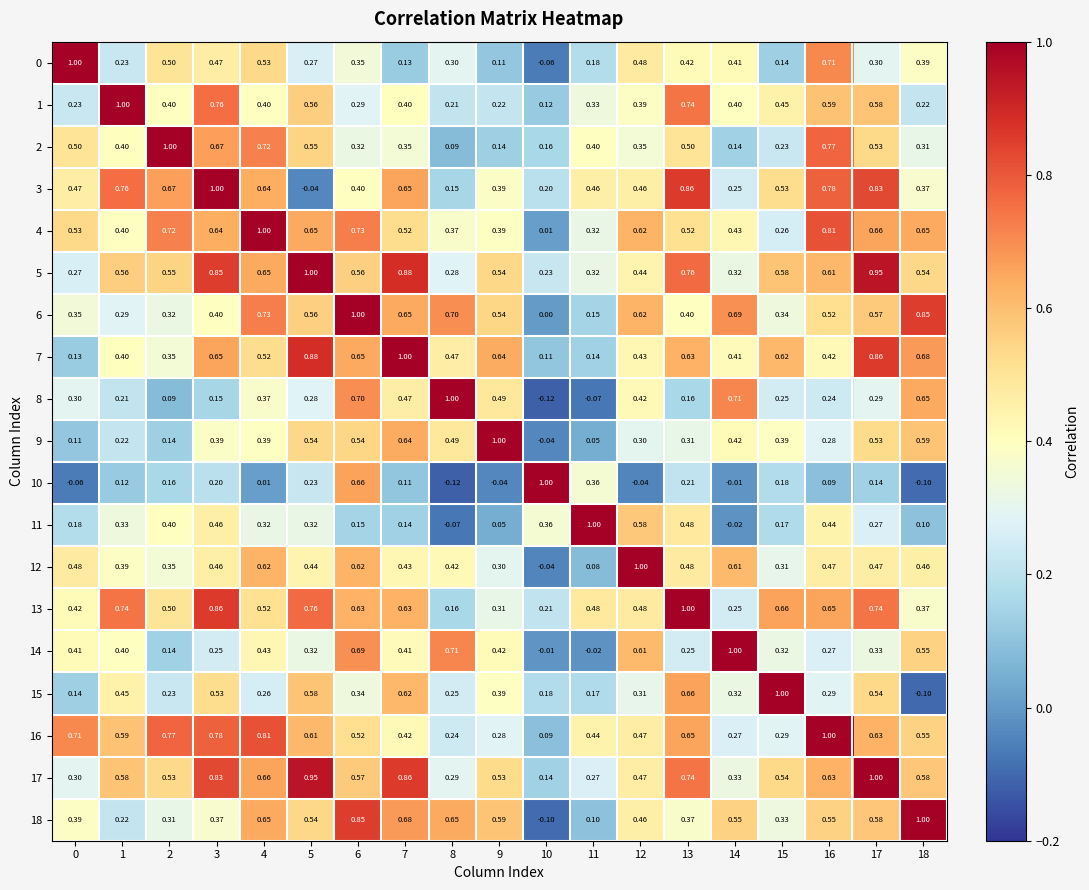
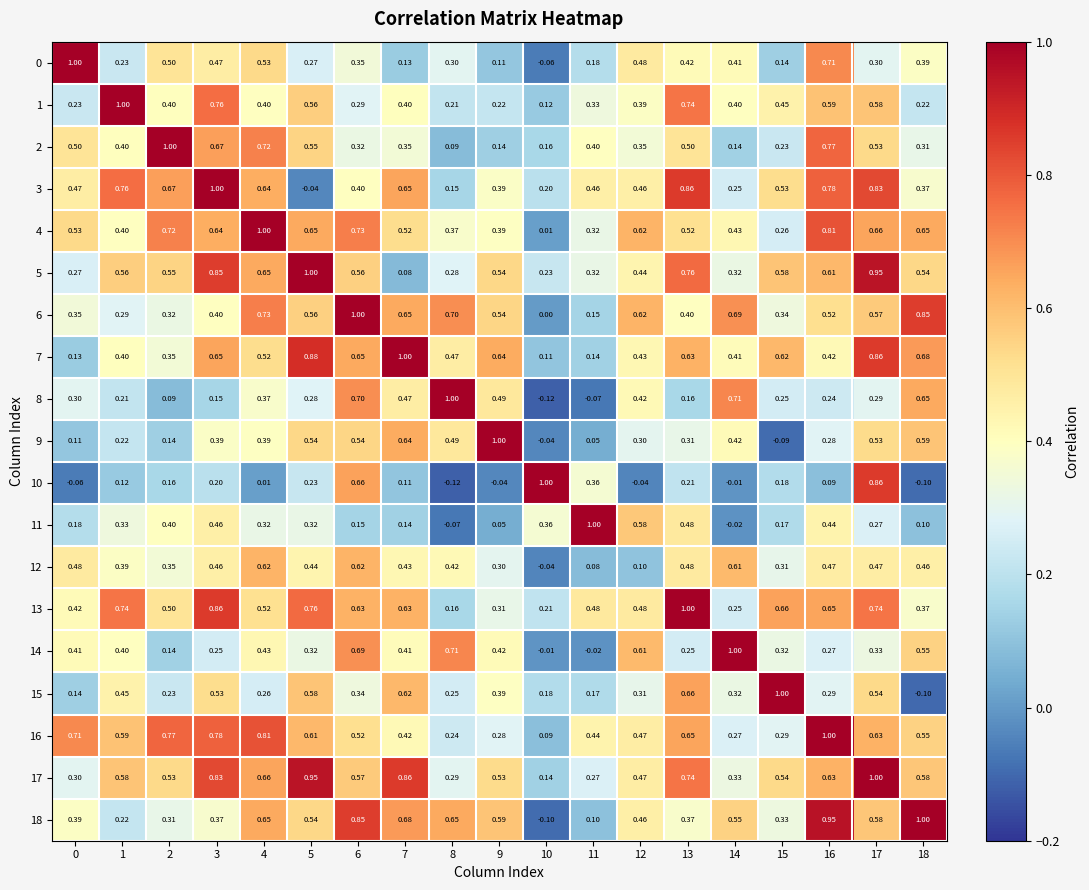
5, 7: 0.88 -> 0.08
9, 15: 0.39 -> -0.09
10, 17: 0.14 -> 0.86
12, 12: 1.00 -> 0.10
18, 16: 0.55 -> 0.95
